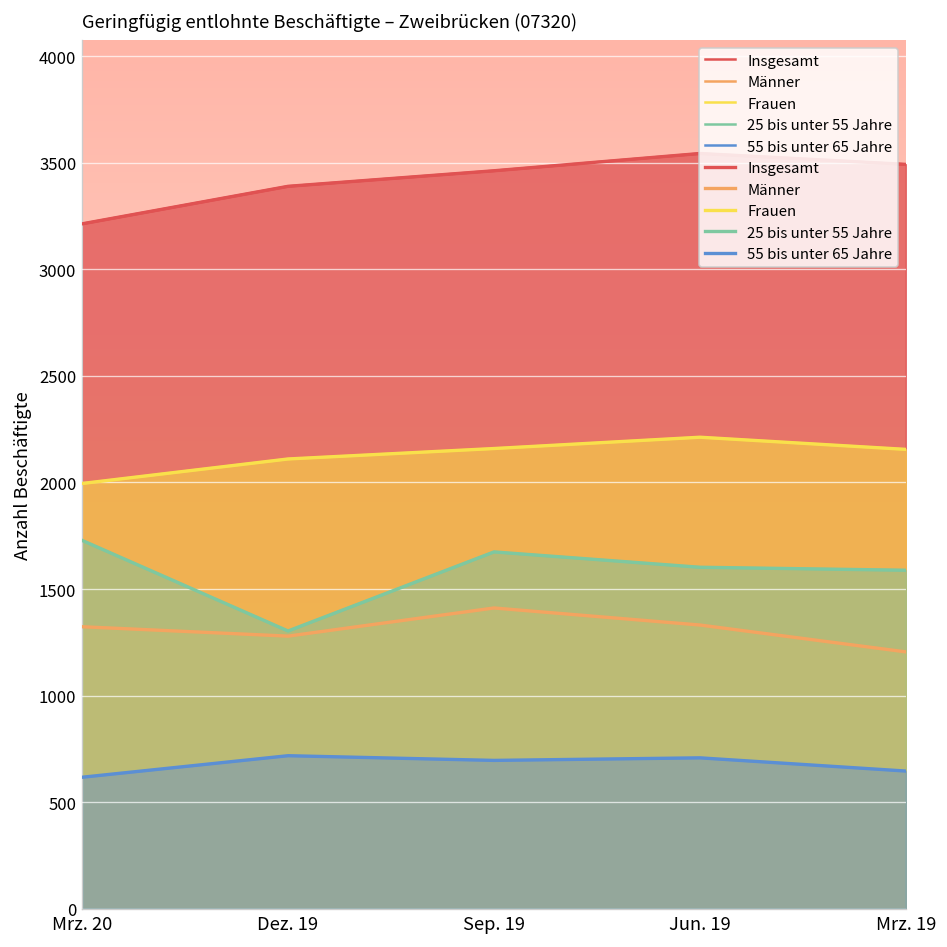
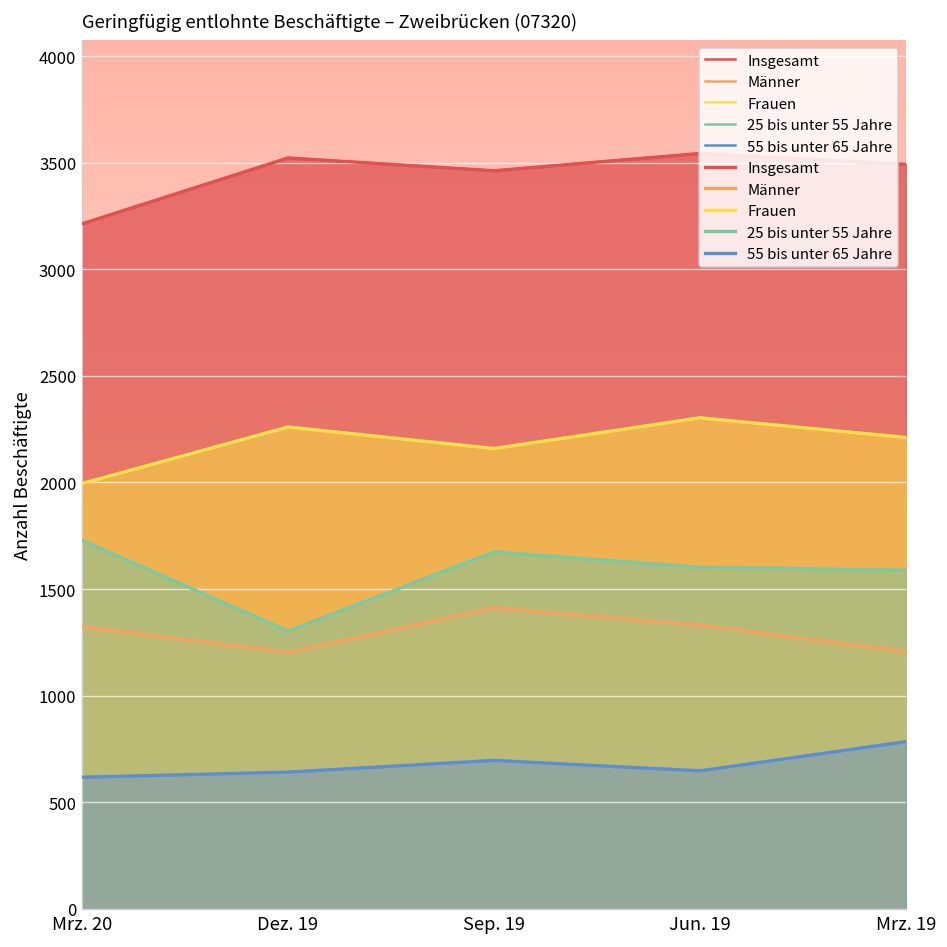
Insgesamt, Dez. 19: 3390 -> 3520
Männer, Dez. 19: 1280 -> 1200
Frauen, Dez. 19: 2110 -> 2260
55 bis unter 65 Jahre, Dez. 19: 720 -> 640
Frauen, Jun. 19: 2210 -> 2300
55 bis unter 65 Jahre, Jun. 19: 710 -> 650
Frauen, Mrz. 19: 2160 -> 2210
55 bis unter 65 Jahre, Mrz. 19: 650 -> 780
